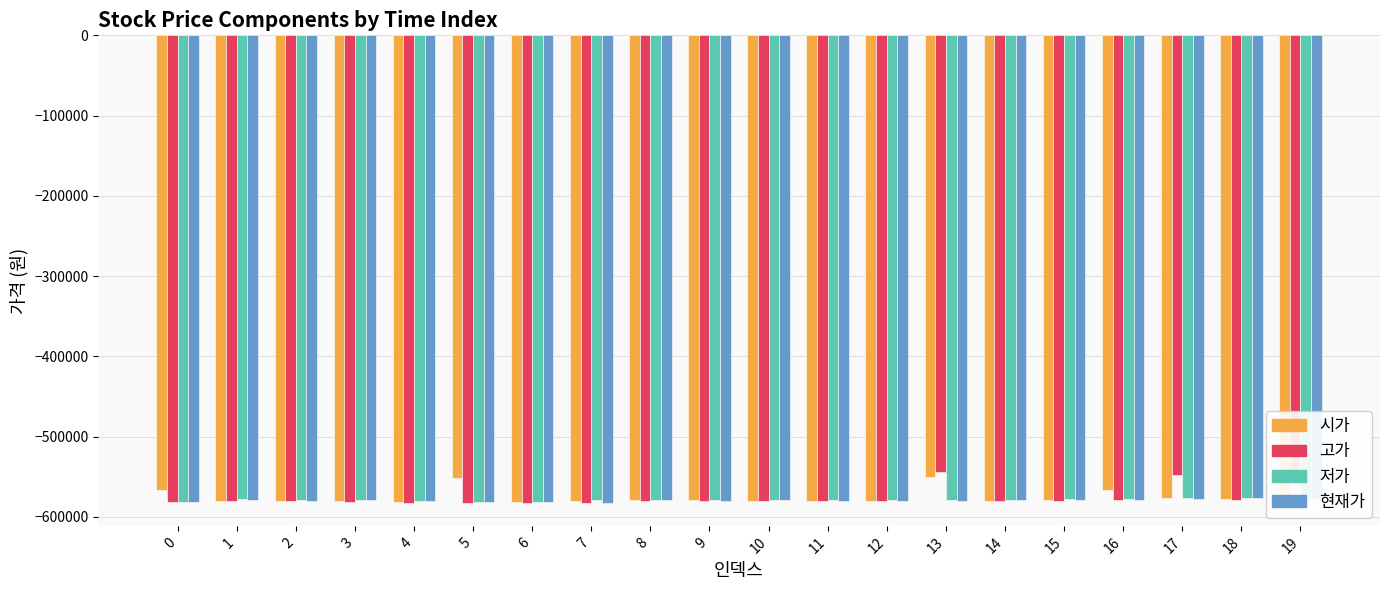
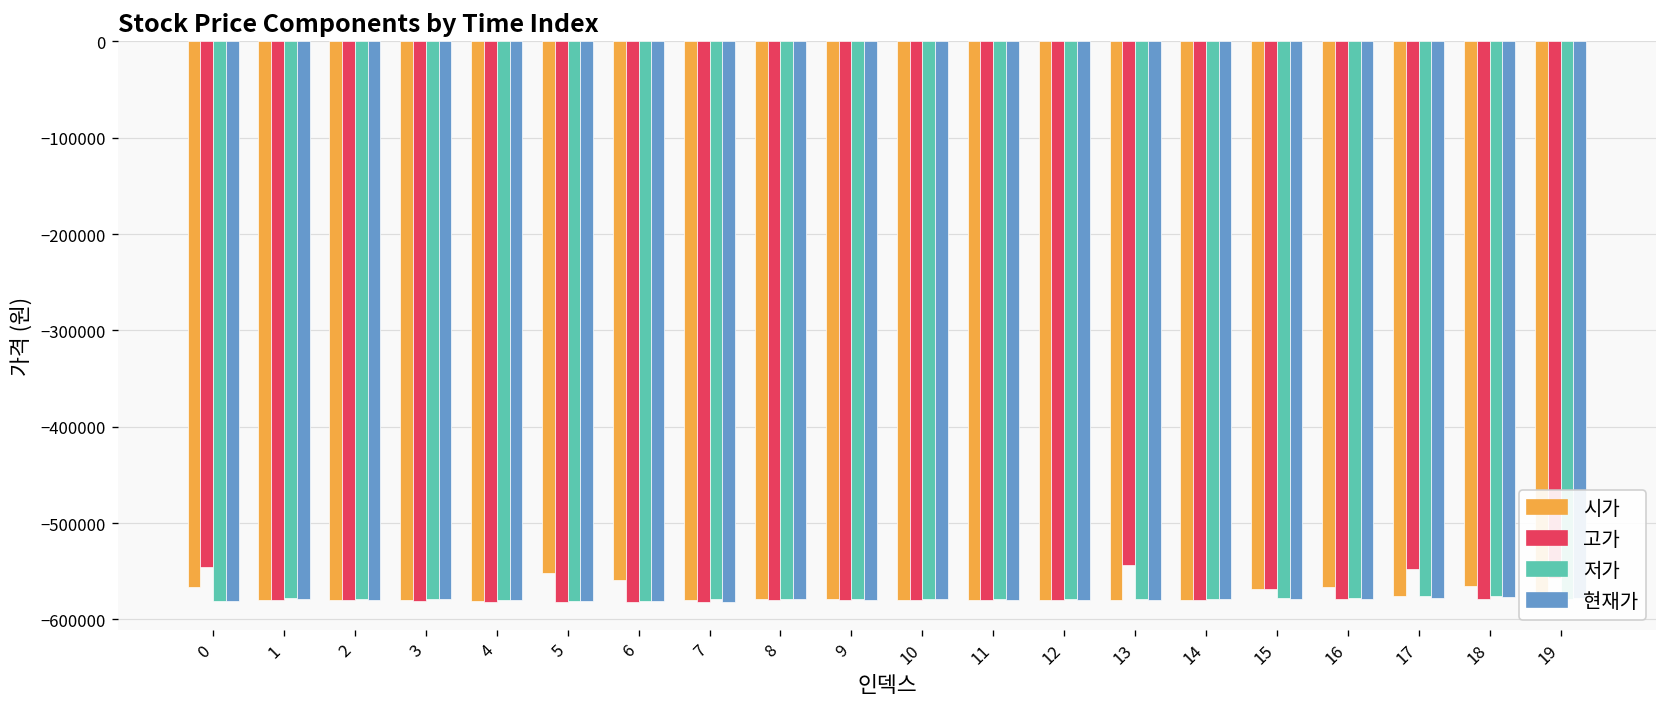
고가, 0: -580000 -> -550000
시가, 6: -580000 -> -560000
시가, 13: -550000 -> -580000
시가, 15: -580000 -> -570000
고가, 15: -580000 -> -570000
시가, 18: -580000 -> -570000
